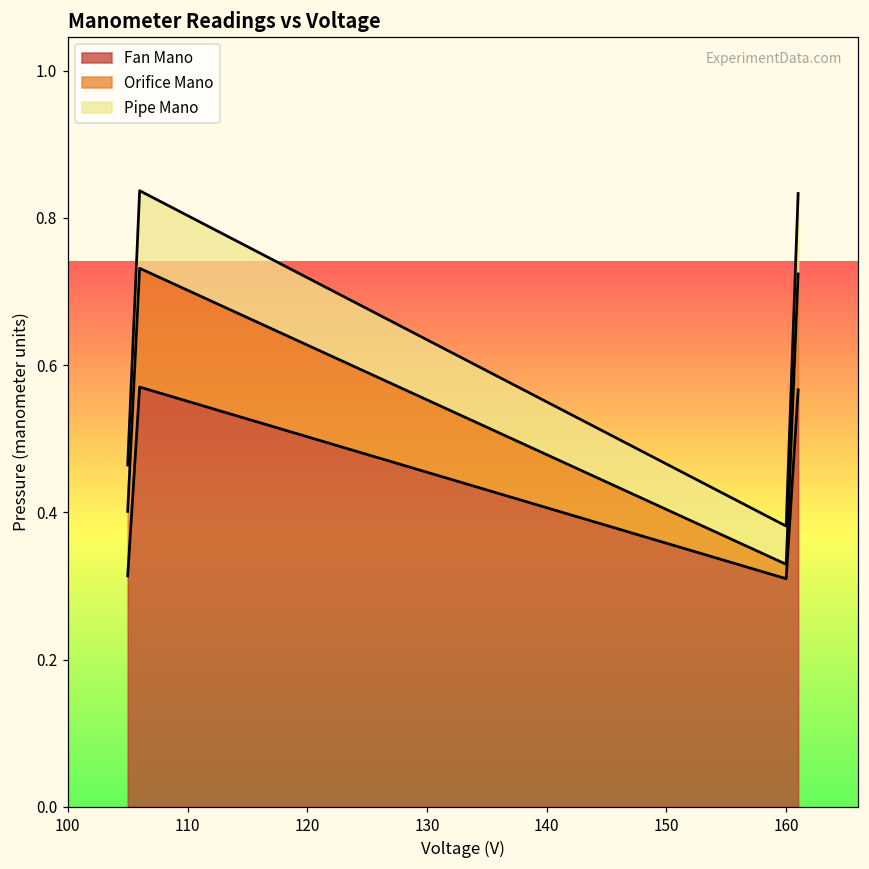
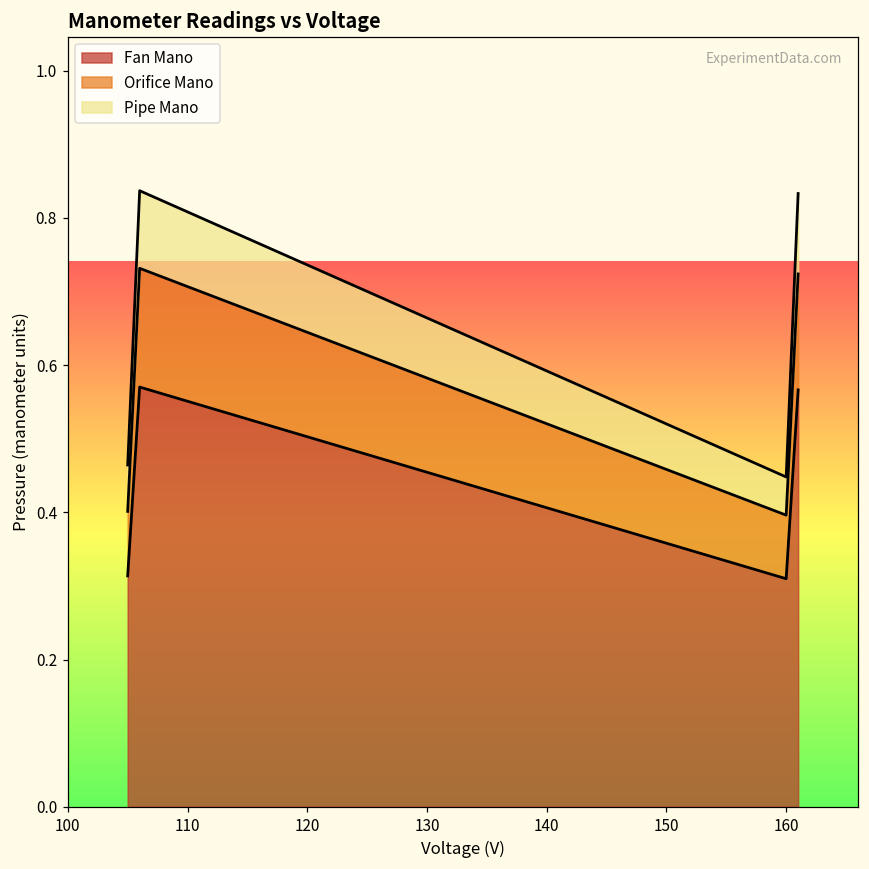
Orifice Mano, 160: 0.02 -> 0.09
